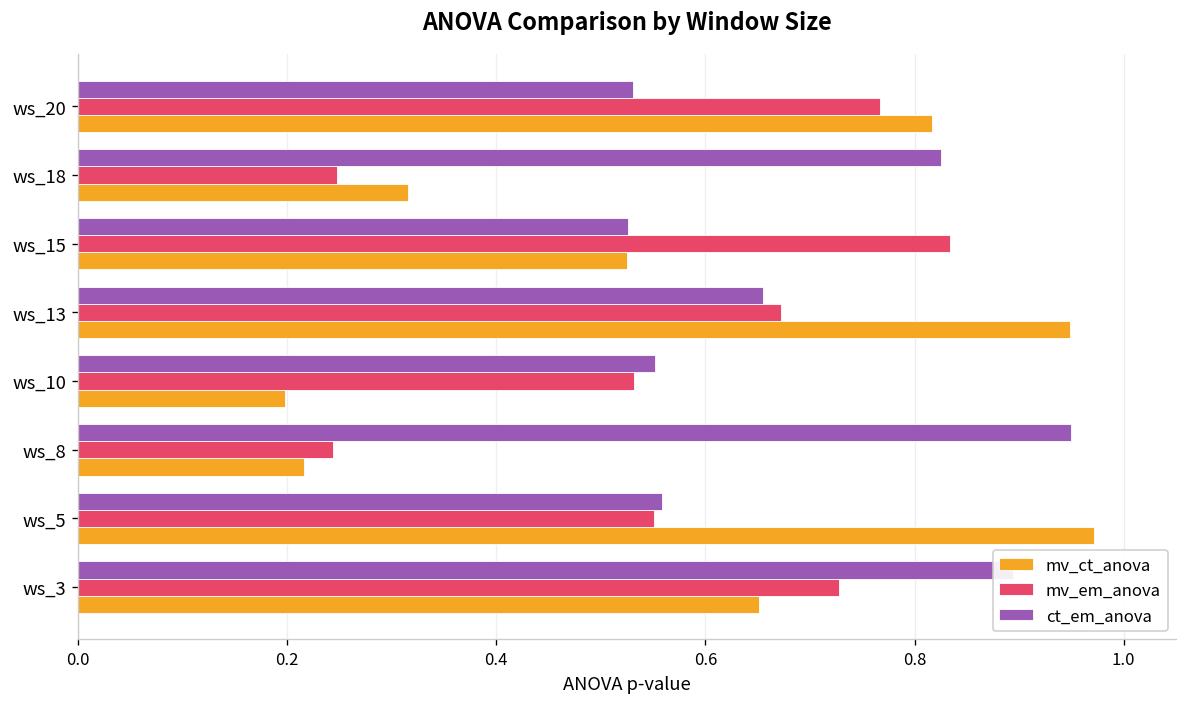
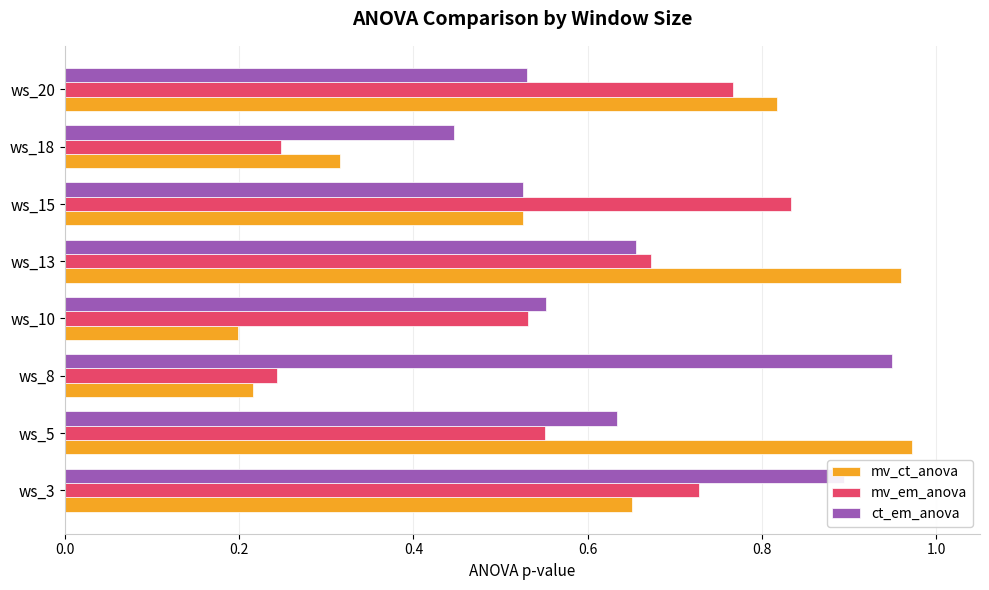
ct_em_anova, ws_18: 0.83 -> 0.45
mv_ct_anova, ws_13: 0.95 -> 0.96
ct_em_anova, ws_5: 0.56 -> 0.63
